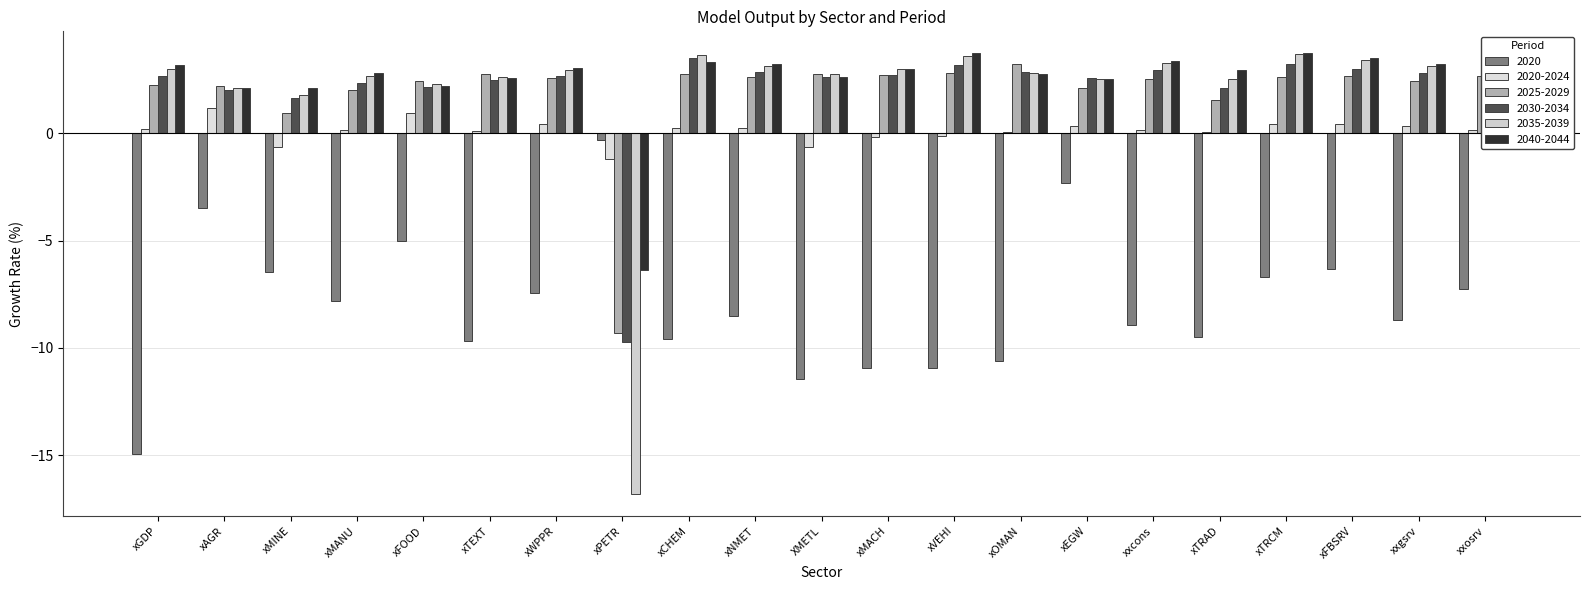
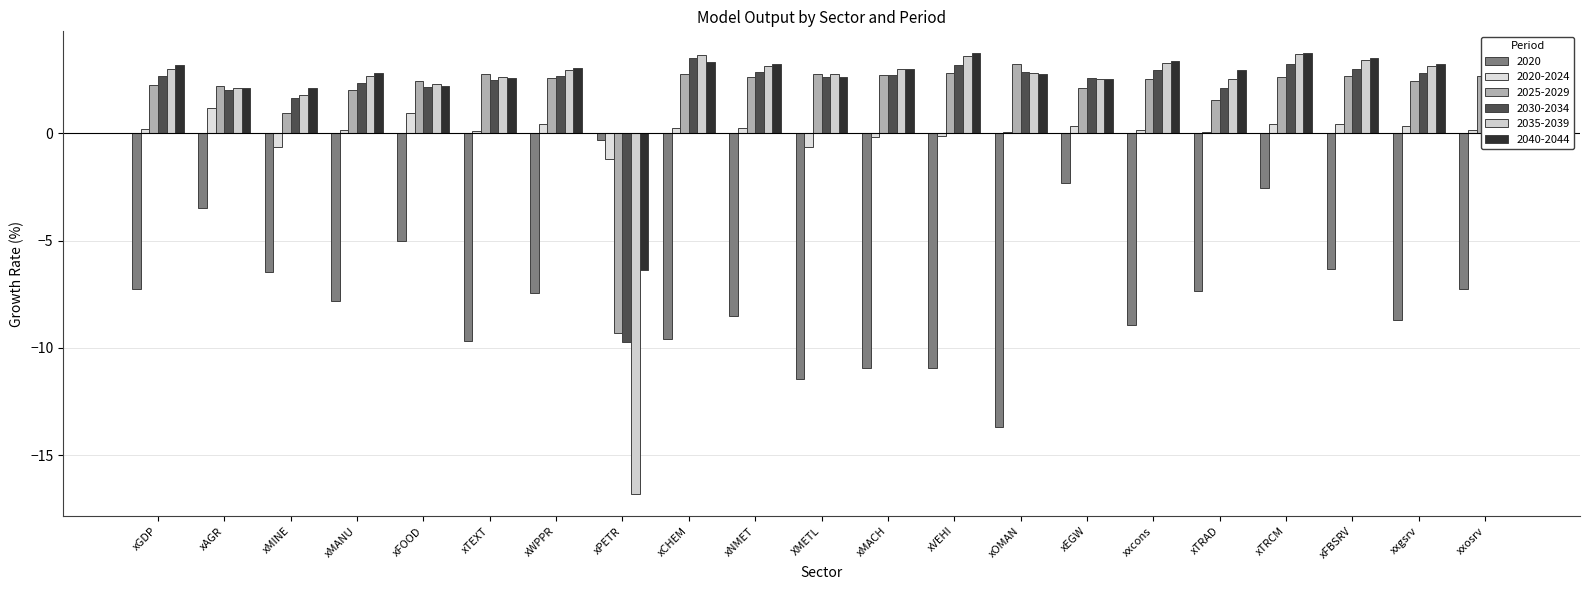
2020, xGDP: -15.0 -> -7.2
2020, xOMAN: -10.6 -> -13.7
2020, xTRAD: -9.5 -> -7.3
2020, xTRCM: -6.7 -> -2.6
